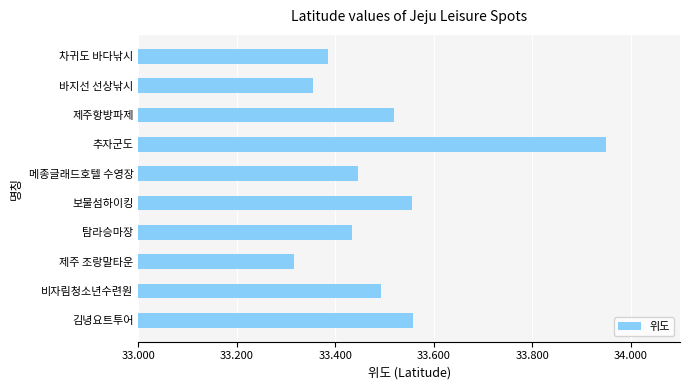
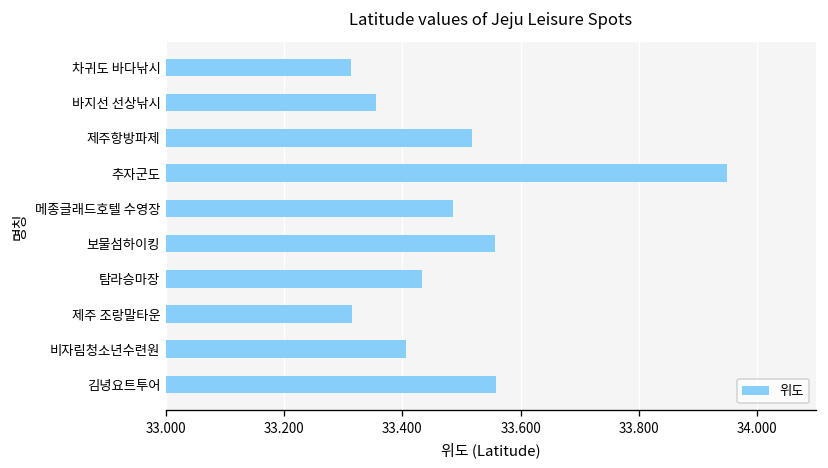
차귀도 바다낚시: 33.38 -> 33.31
메종글래드호텔 수영장: 33.45 -> 33.49
비자림청소년수련원: 33.49 -> 33.41
